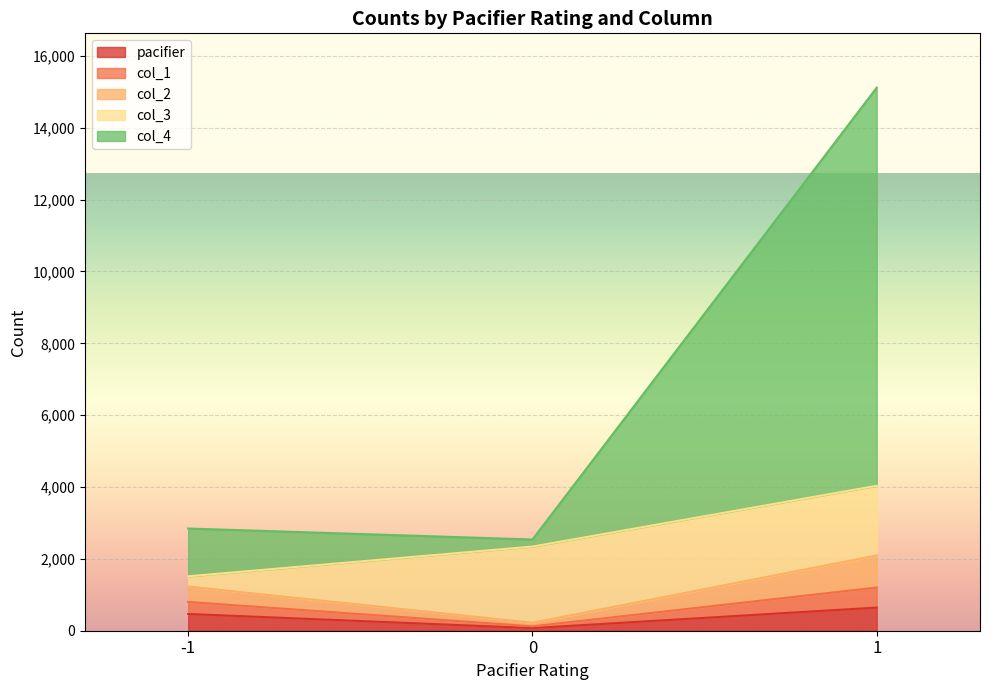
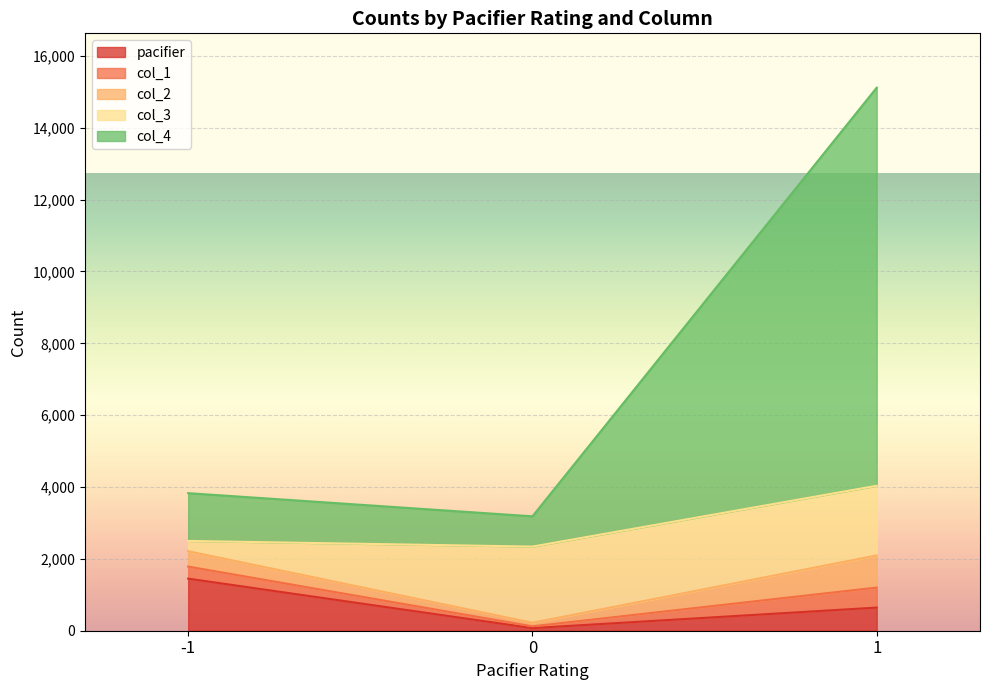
pacifier, -1: 500 -> 1,500
col_4, 0: 200 -> 800
